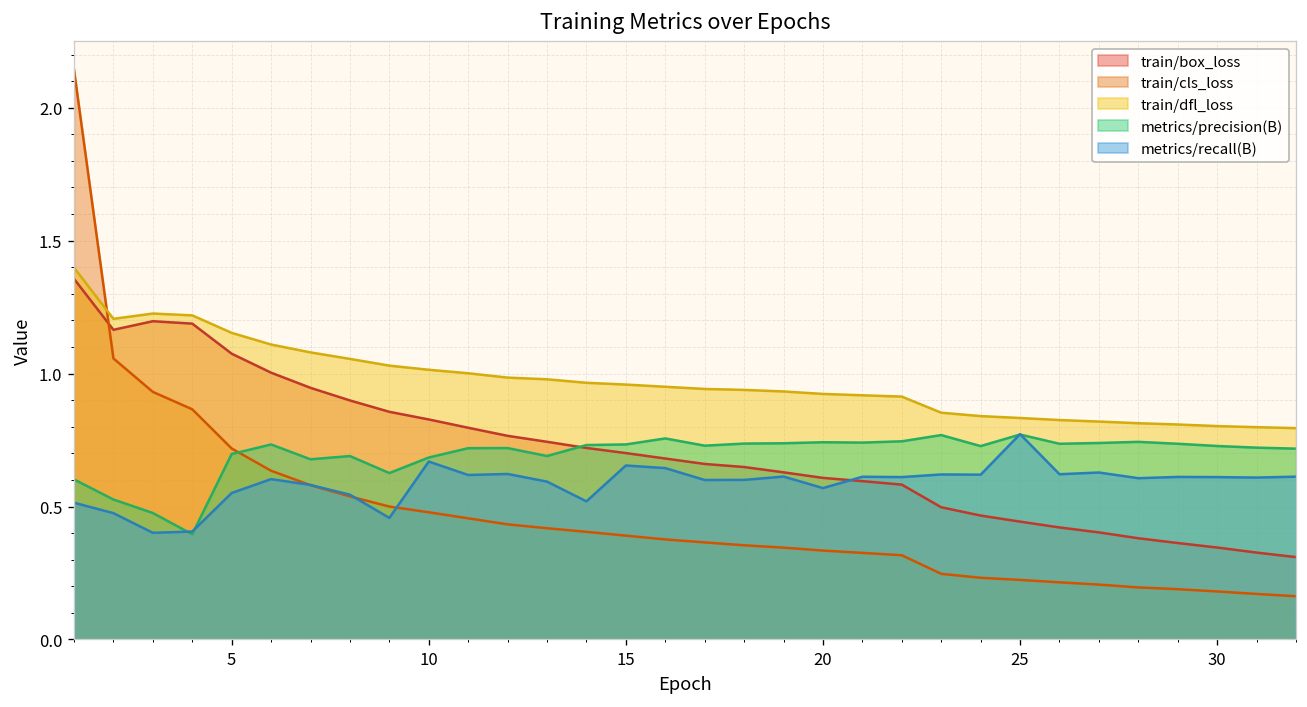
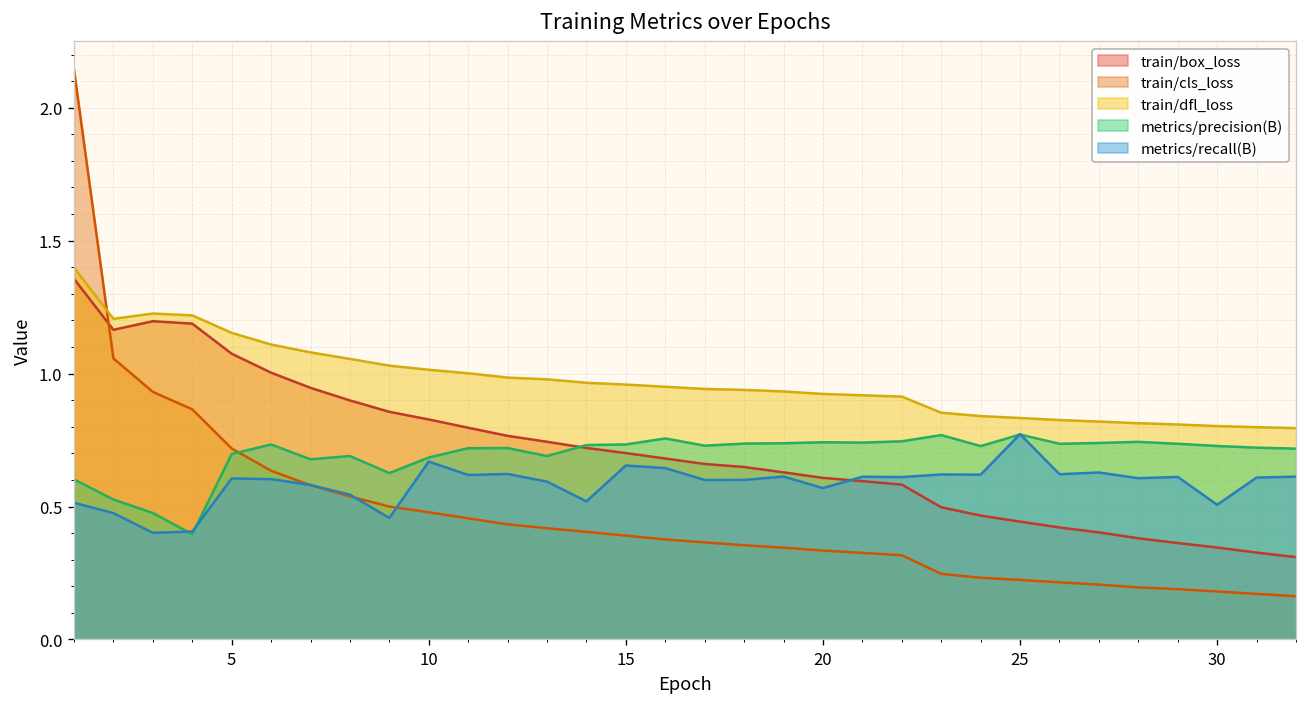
metrics/recall(B), 5: 0.55 -> 0.61
metrics/recall(B), 30: 0.61 -> 0.51
